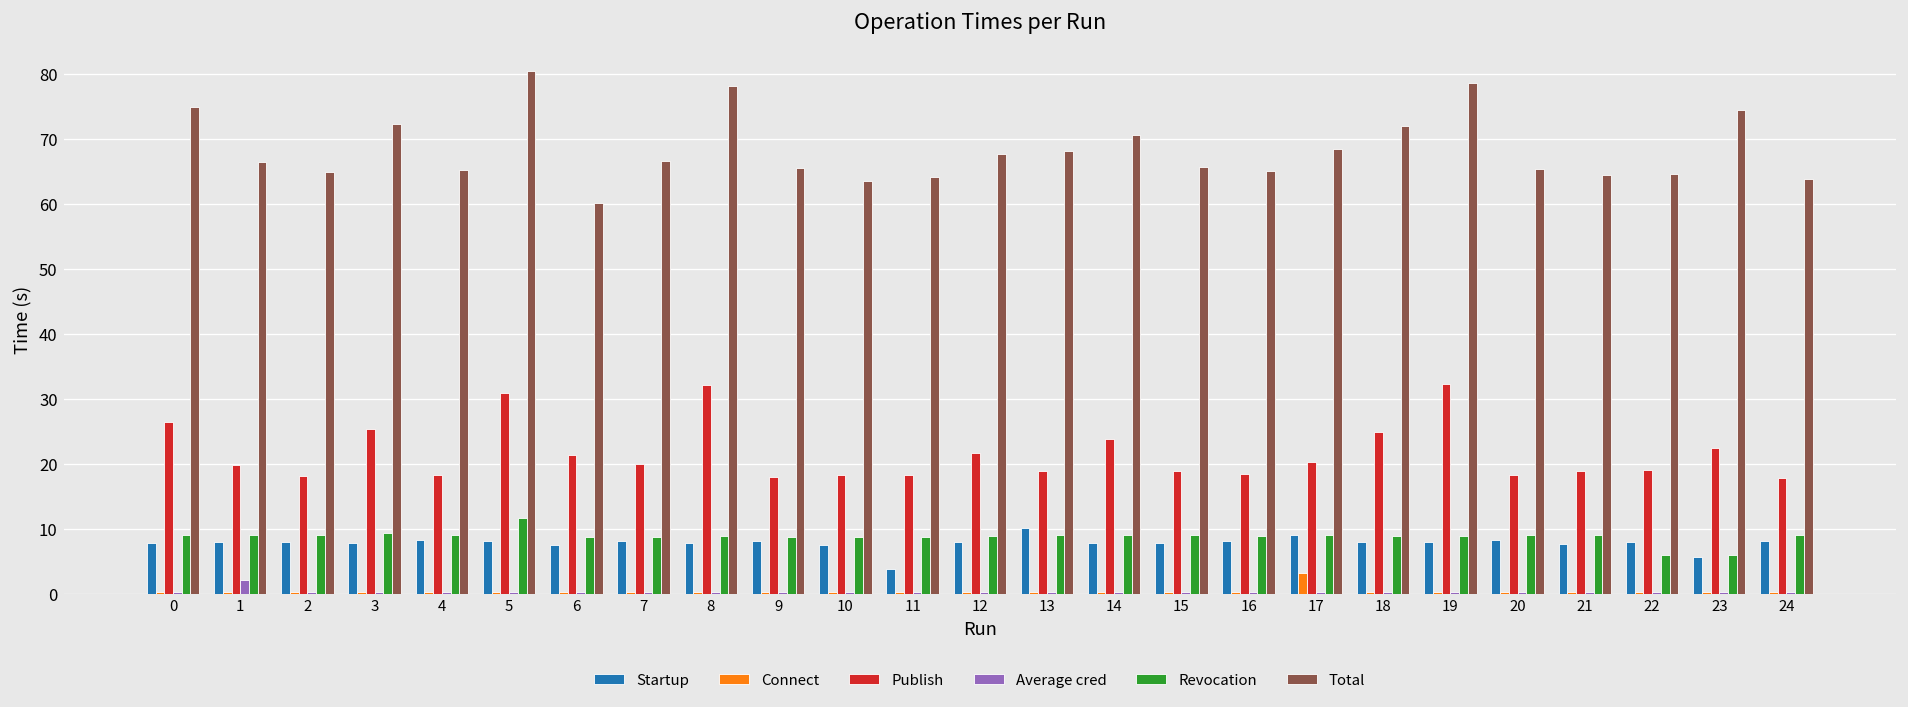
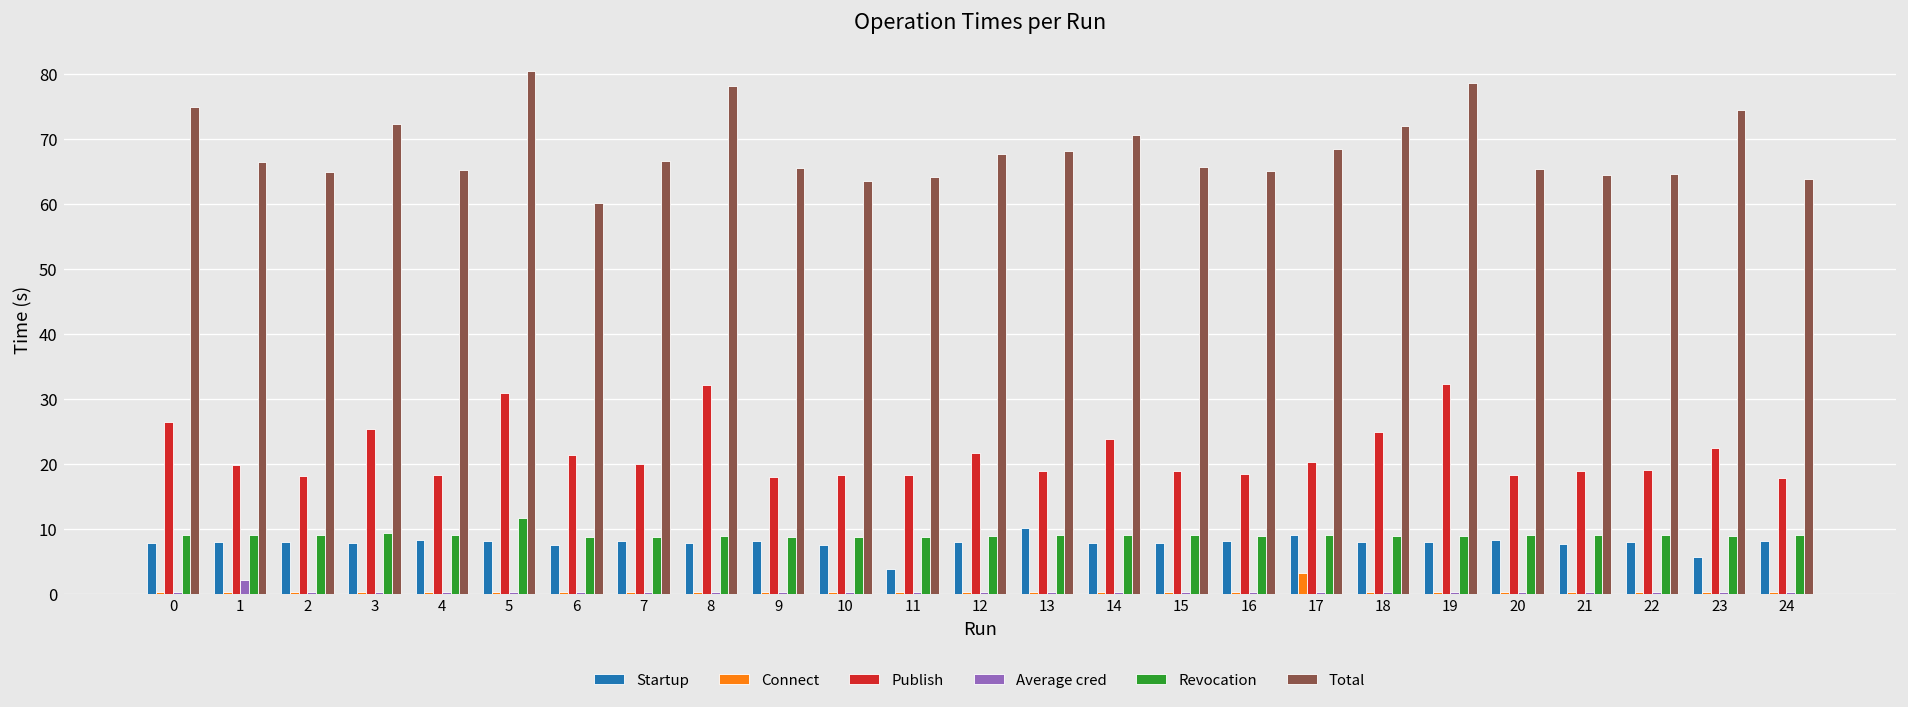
Revocation, 22: 6 -> 9
Revocation, 23: 6 -> 9
